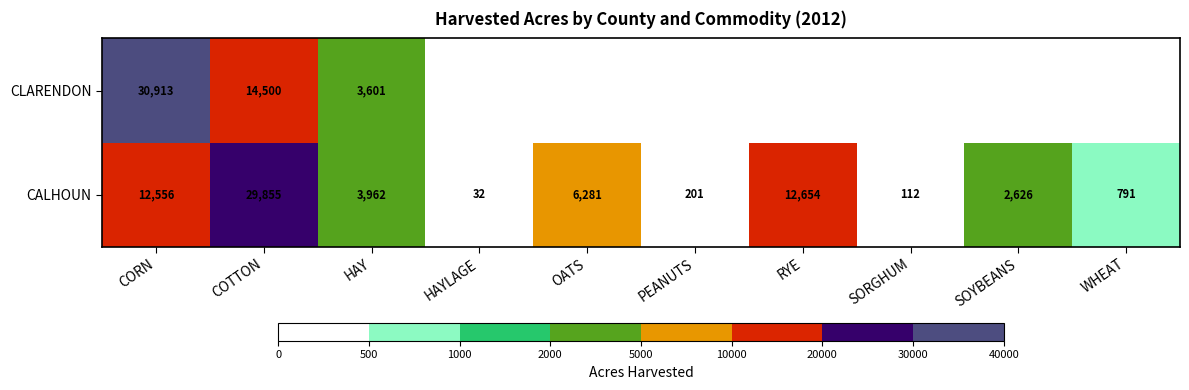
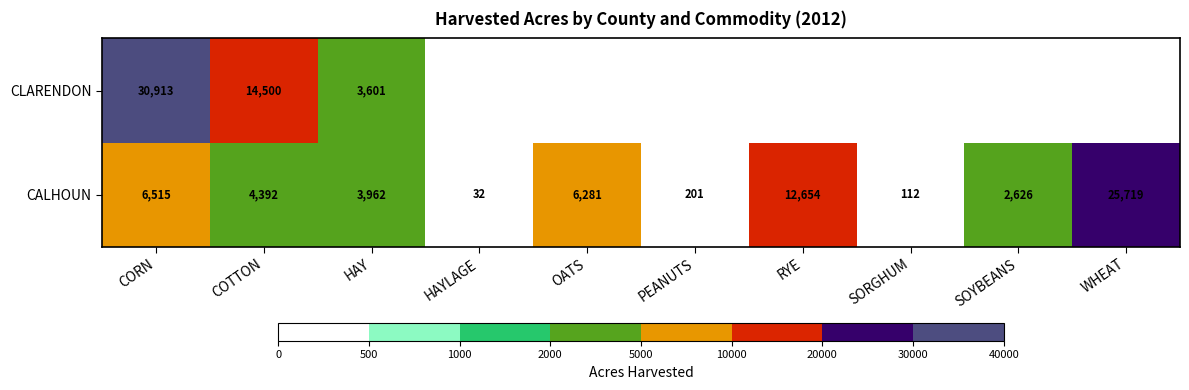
CALHOUN, CORN: 12,556 -> 6,515
CALHOUN, COTTON: 29,855 -> 4,392
CALHOUN, WHEAT: 791 -> 25,719
